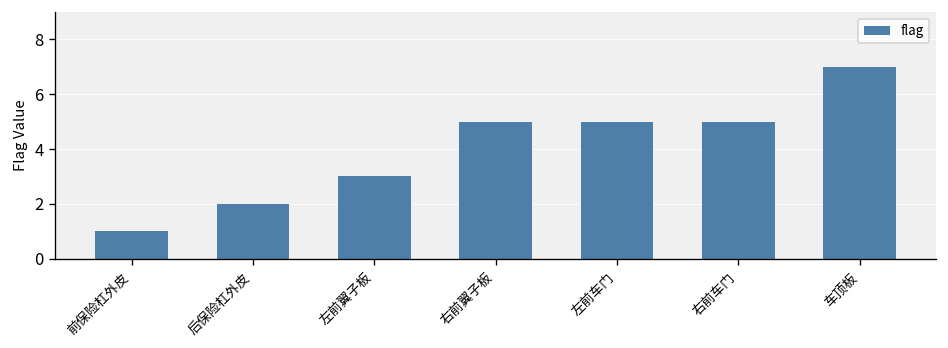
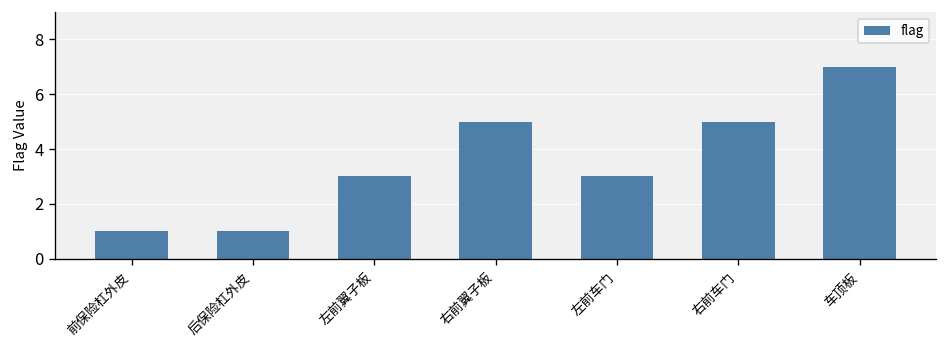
后保险杠外皮: 2 -> 1
左前车门: 5 -> 3
